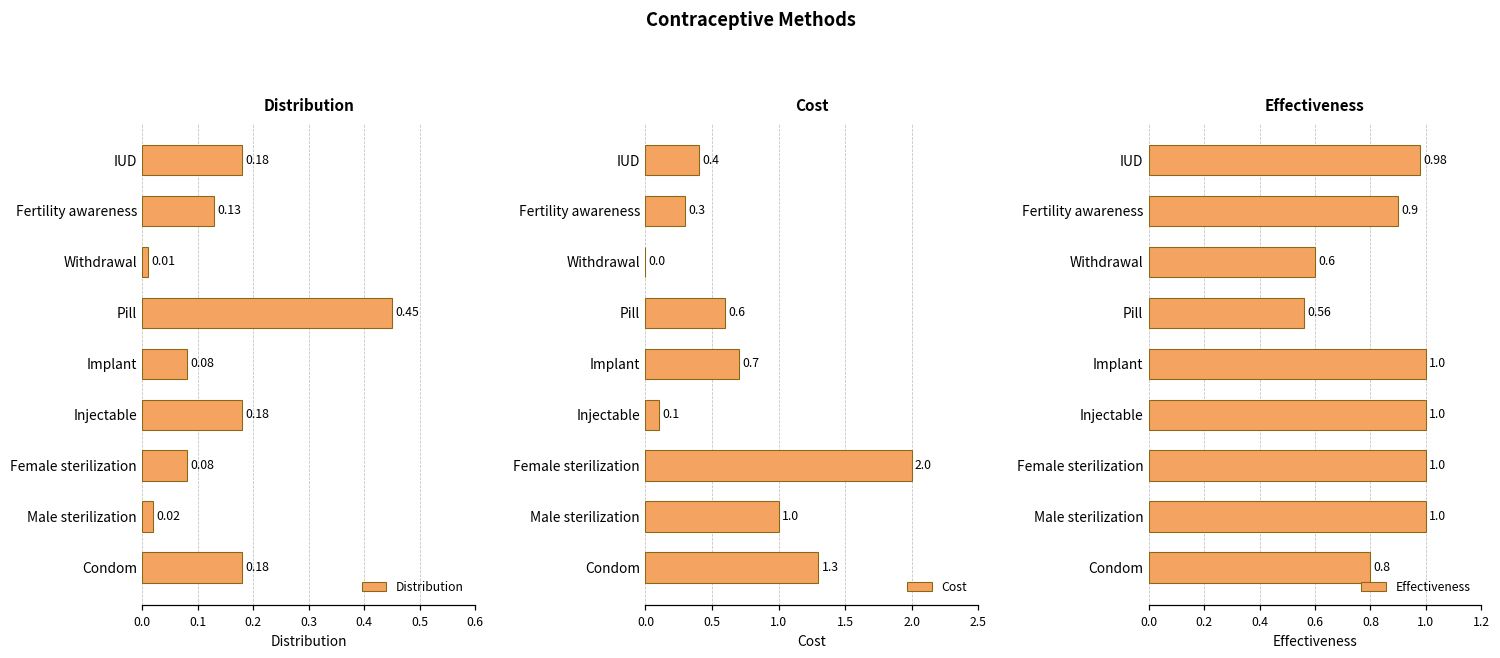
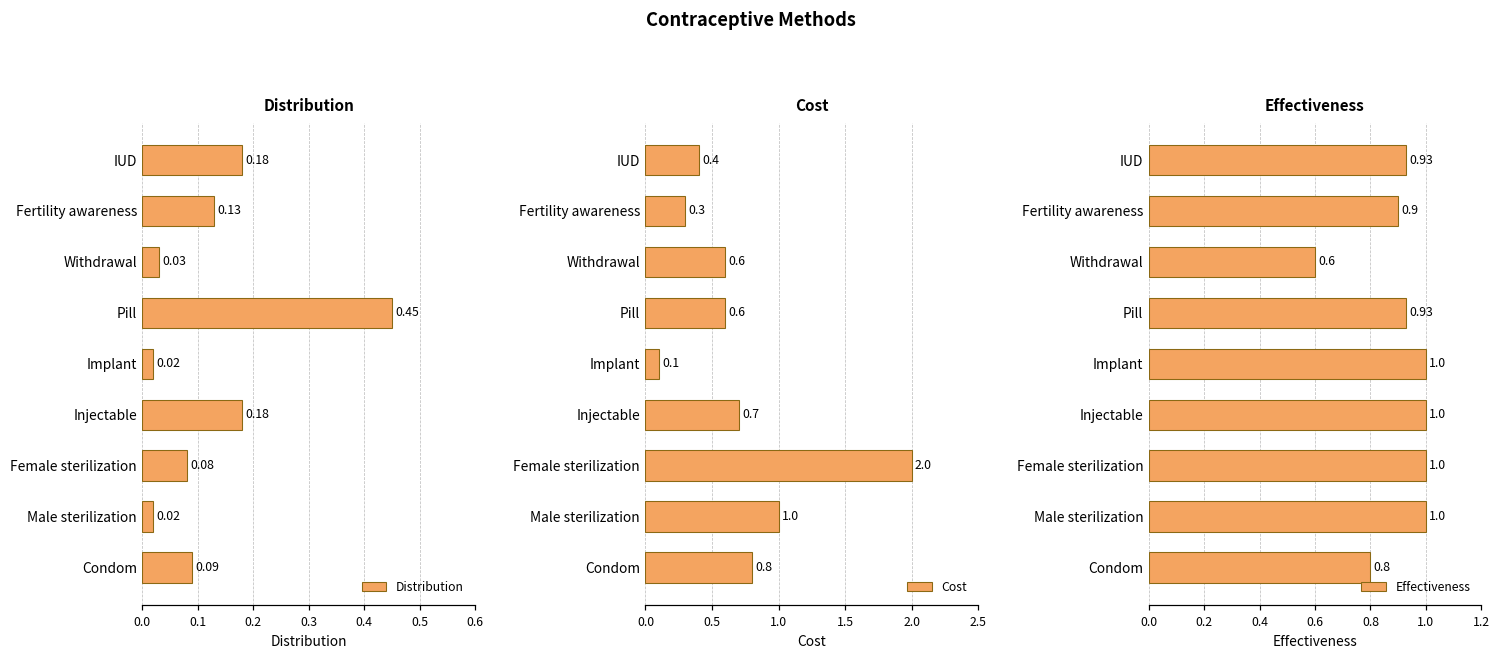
Distribution, Withdrawal: 0.01 -> 0.03
Distribution, Implant: 0.08 -> 0.02
Distribution, Condom: 0.18 -> 0.09
Cost, Withdrawal: 0.0 -> 0.6
Cost, Implant: 0.7 -> 0.1
Cost, Injectable: 0.1 -> 0.7
Cost, Condom: 1.3 -> 0.8
Effectiveness, IUD: 0.98 -> 0.93
Effectiveness, Pill: 0.56 -> 0.93
